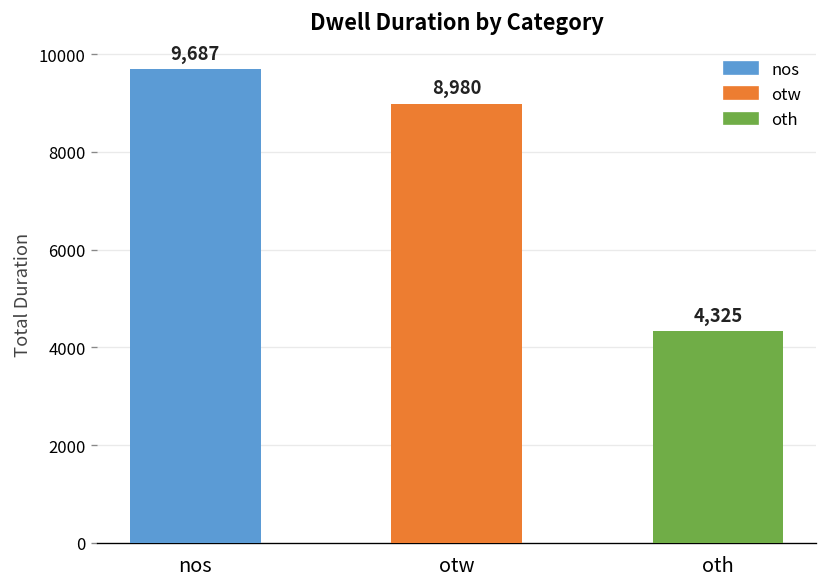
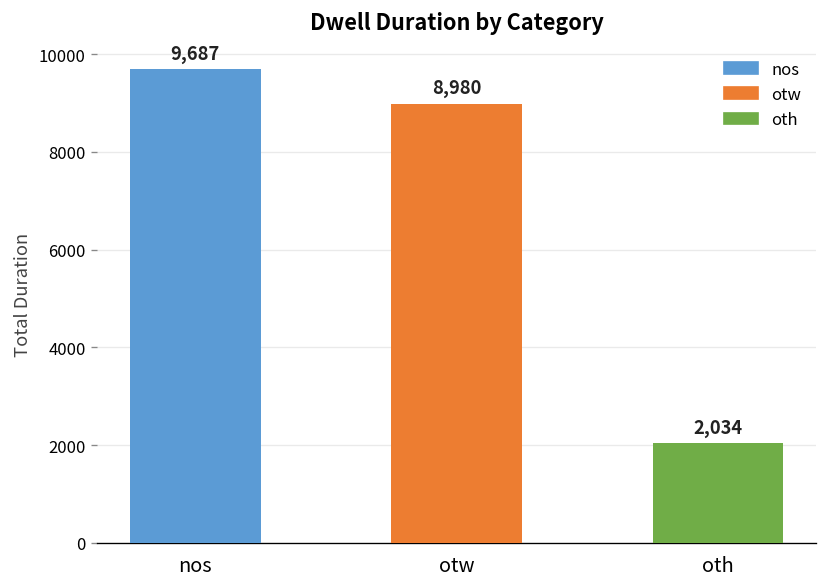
oth: 4,325 -> 2,034
